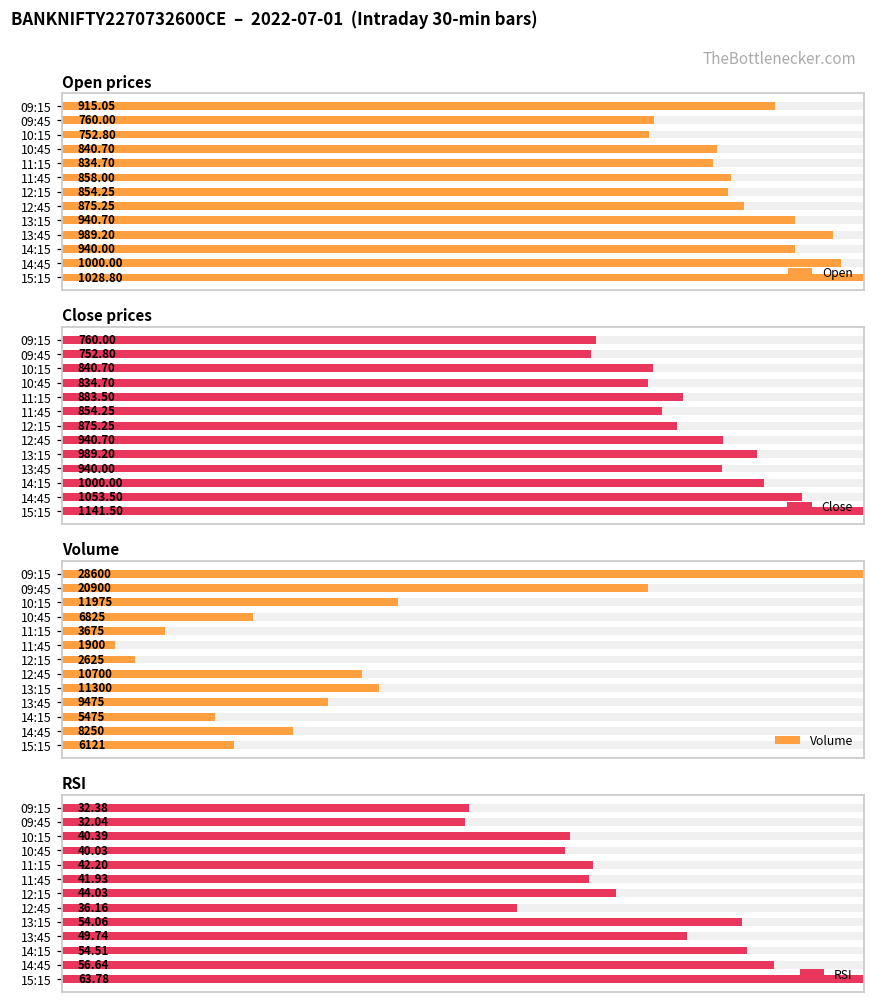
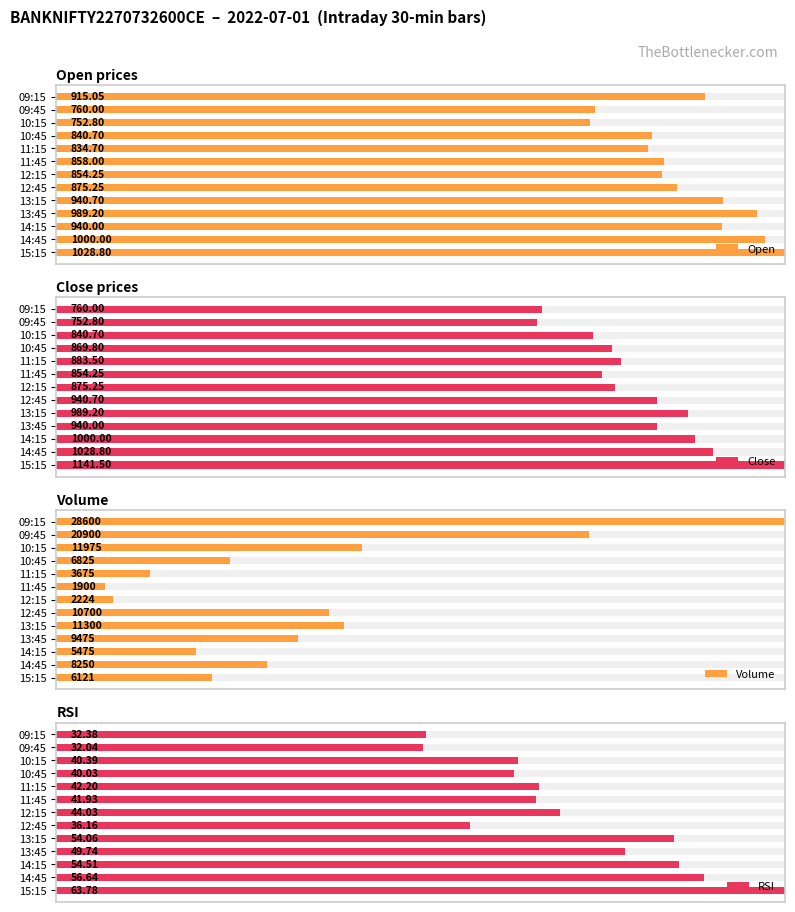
Close prices, Close, 10:45: 834.70 -> 869.80
Close prices, Close, 14:45: 1053.50 -> 1028.80
Volume, Volume, 12:15: 2625 -> 2224
